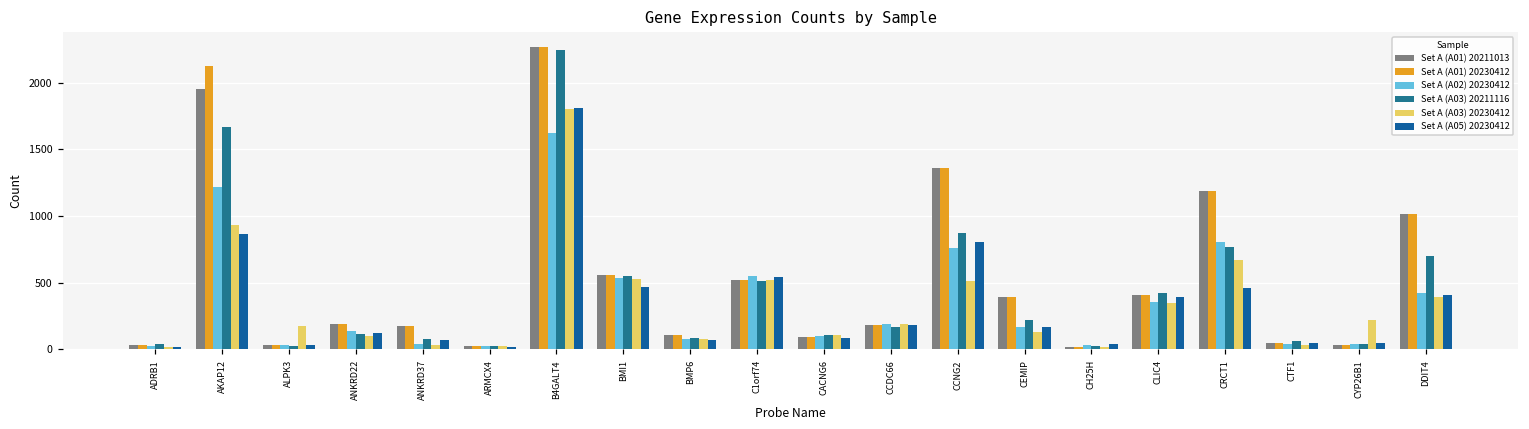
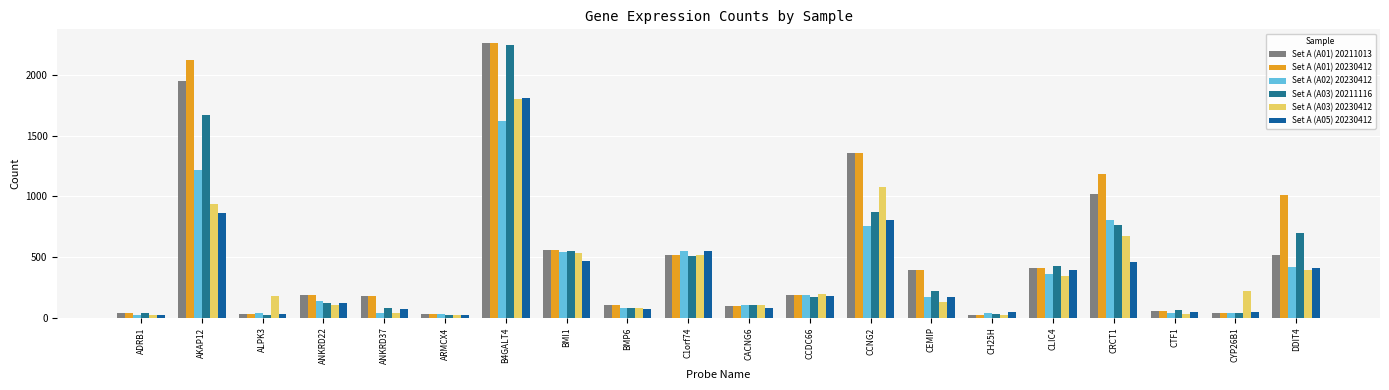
Set A (A03) 20230412, CCNG2: 520 -> 1080
Set A (A01) 20211013, CRCT1: 1190 -> 1020
Set A (A01) 20211013, DDIT4: 1010 -> 510
